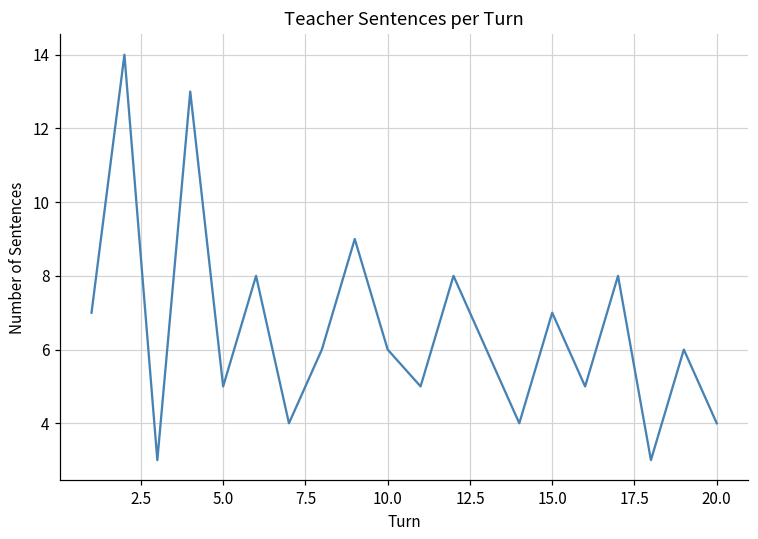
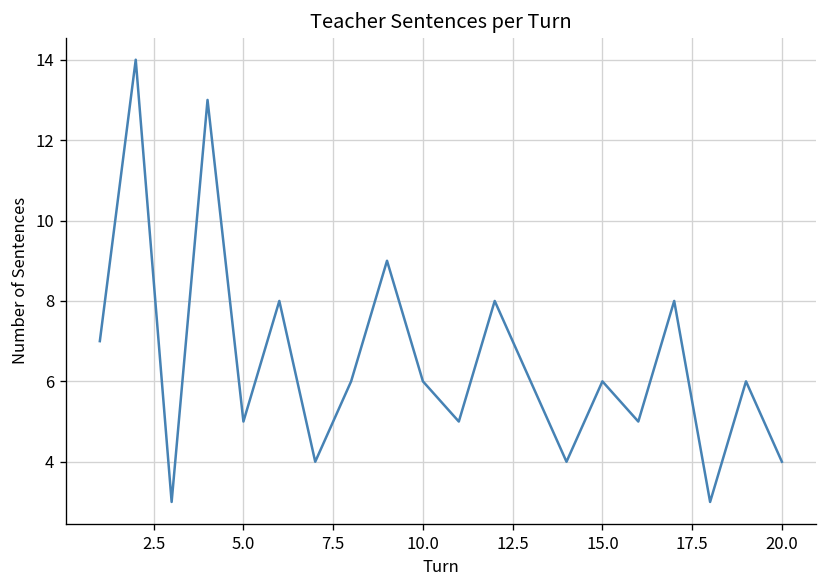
15.0: 7 -> 6
